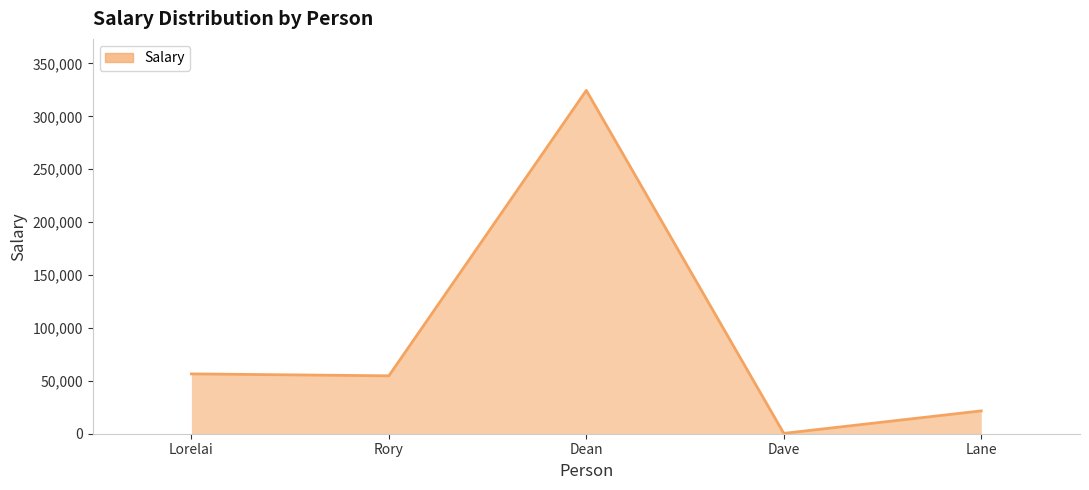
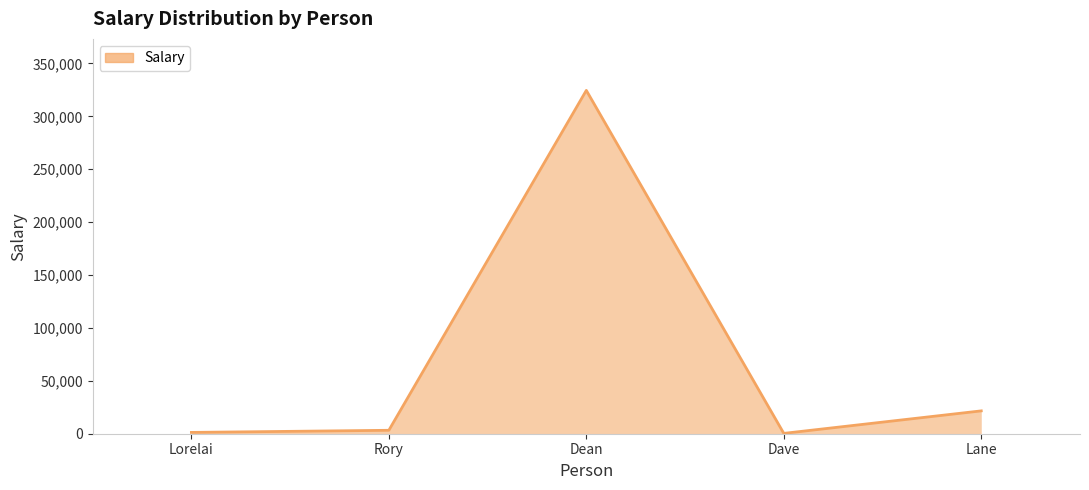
Lorelai: 57,000 -> 1,000
Rory: 55,000 -> 3,000
